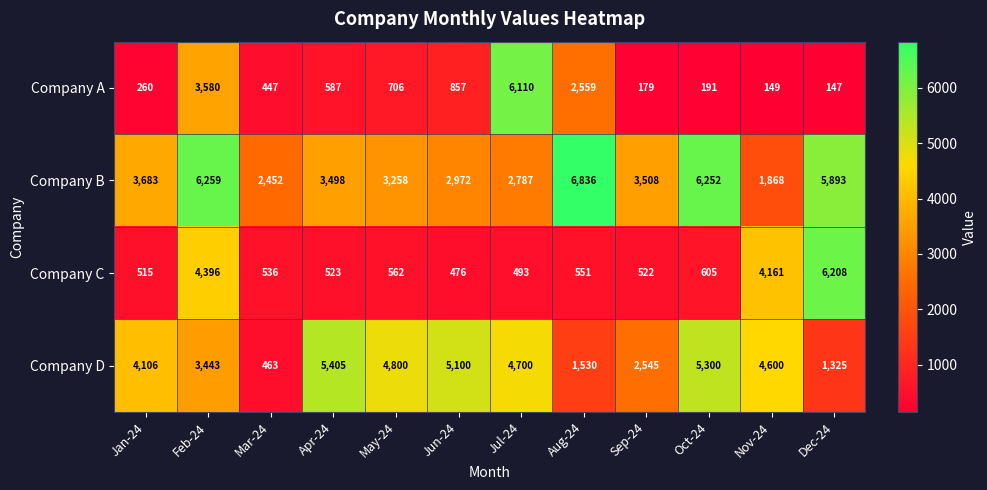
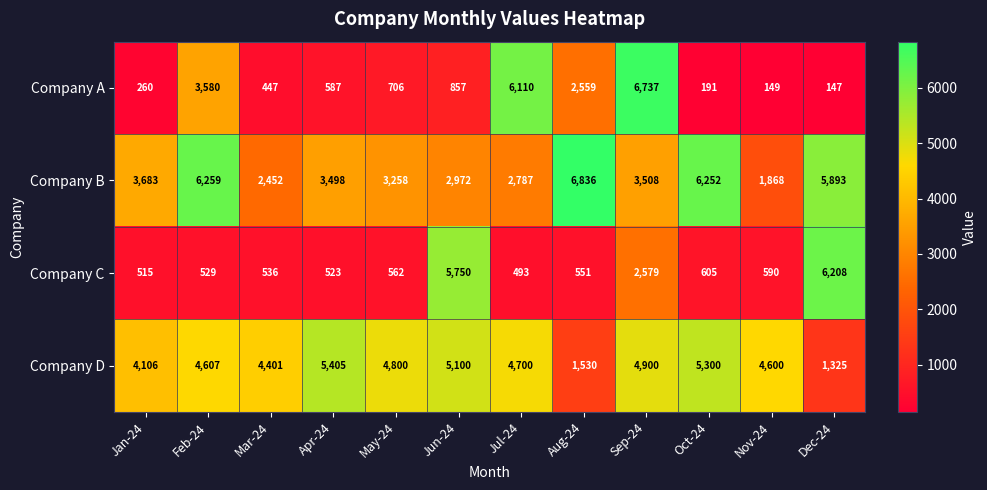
Company A, Sep-24: 179 -> 6,737
Company C, Feb-24: 4,396 -> 529
Company C, Jun-24: 476 -> 5,750
Company C, Sep-24: 522 -> 2,579
Company C, Nov-24: 4,161 -> 590
Company D, Feb-24: 3,443 -> 4,607
Company D, Mar-24: 463 -> 4,401
Company D, Sep-24: 2,545 -> 4,900
